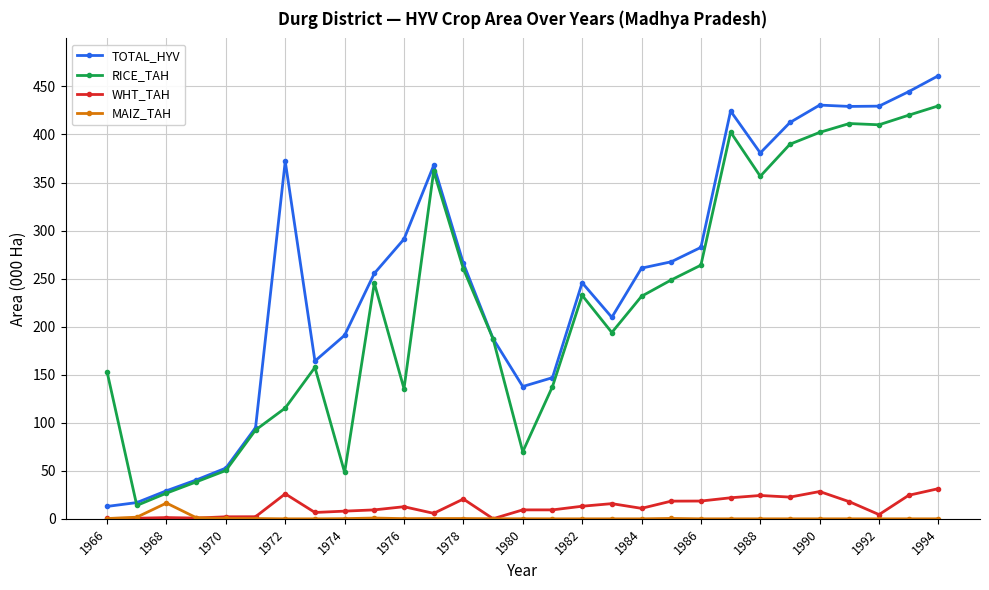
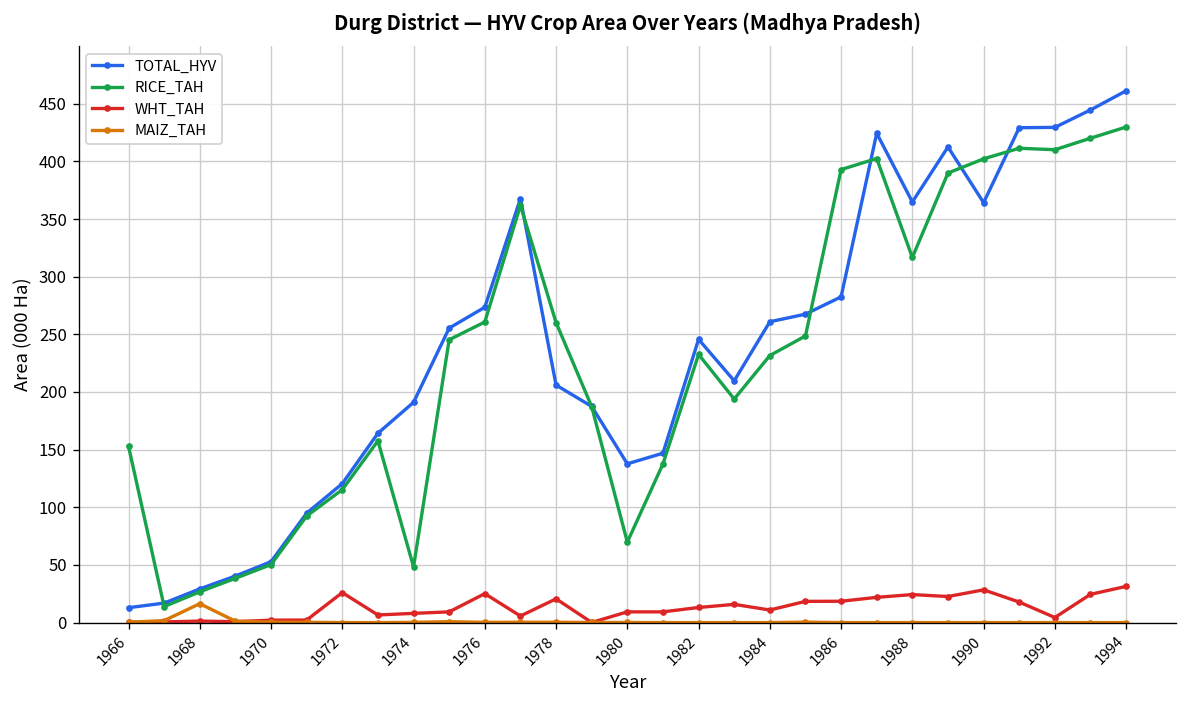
TOTAL_HYV, 1972: 370 -> 120
TOTAL_HYV, 1976: 290 -> 270
RICE_TAH, 1976: 140 -> 260
WHT_TAH, 1976: 10 -> 30
TOTAL_HYV, 1978: 270 -> 210
RICE_TAH, 1986: 260 -> 390
TOTAL_HYV, 1988: 380 -> 360
RICE_TAH, 1988: 360 -> 320
TOTAL_HYV, 1990: 430 -> 360
